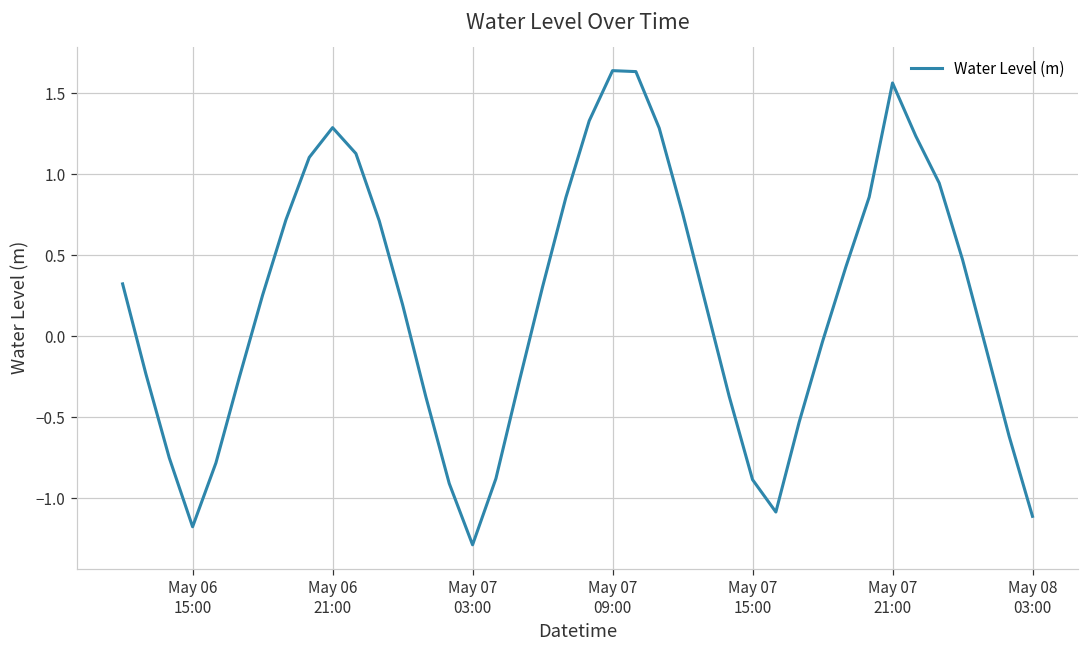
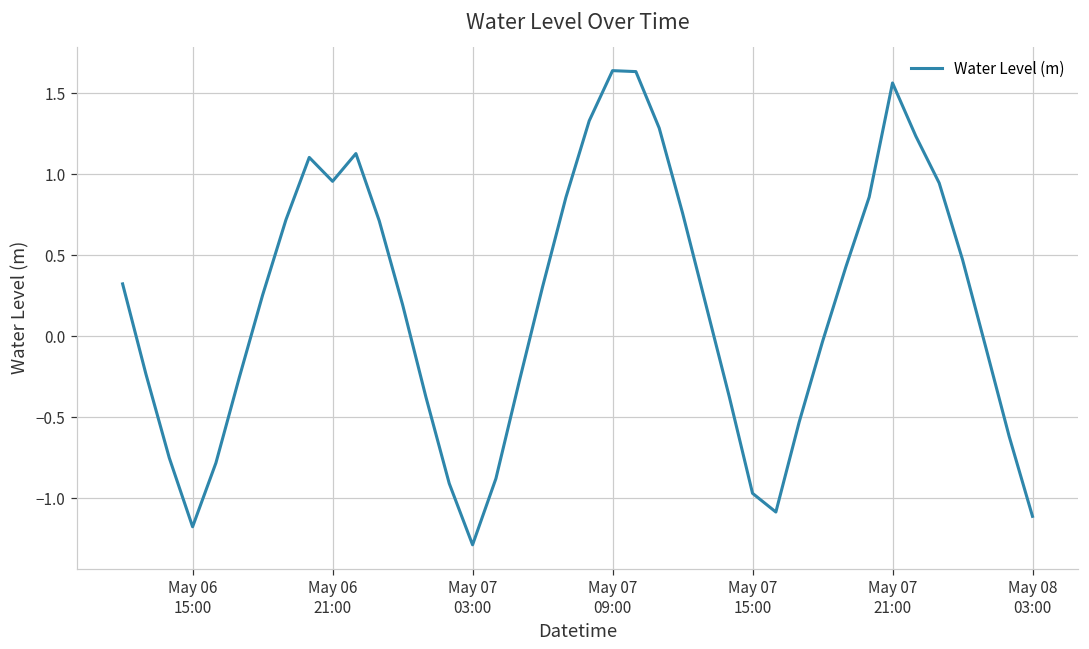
May 06 21:00: 1.29 -> 0.96
May 07 15:00: -0.89 -> -0.97
